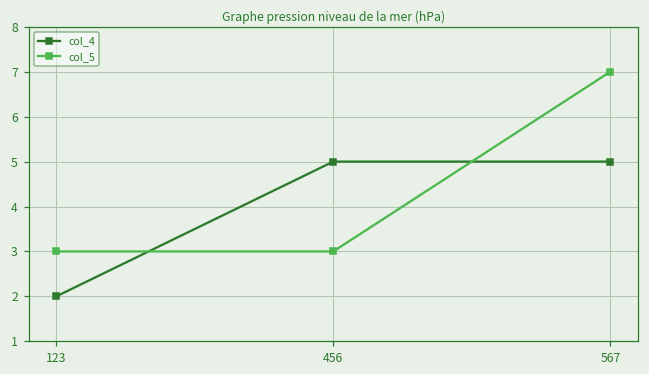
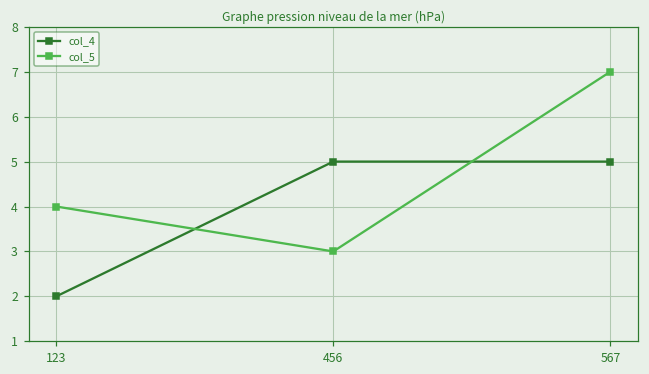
col_5, 123: 3 -> 4
